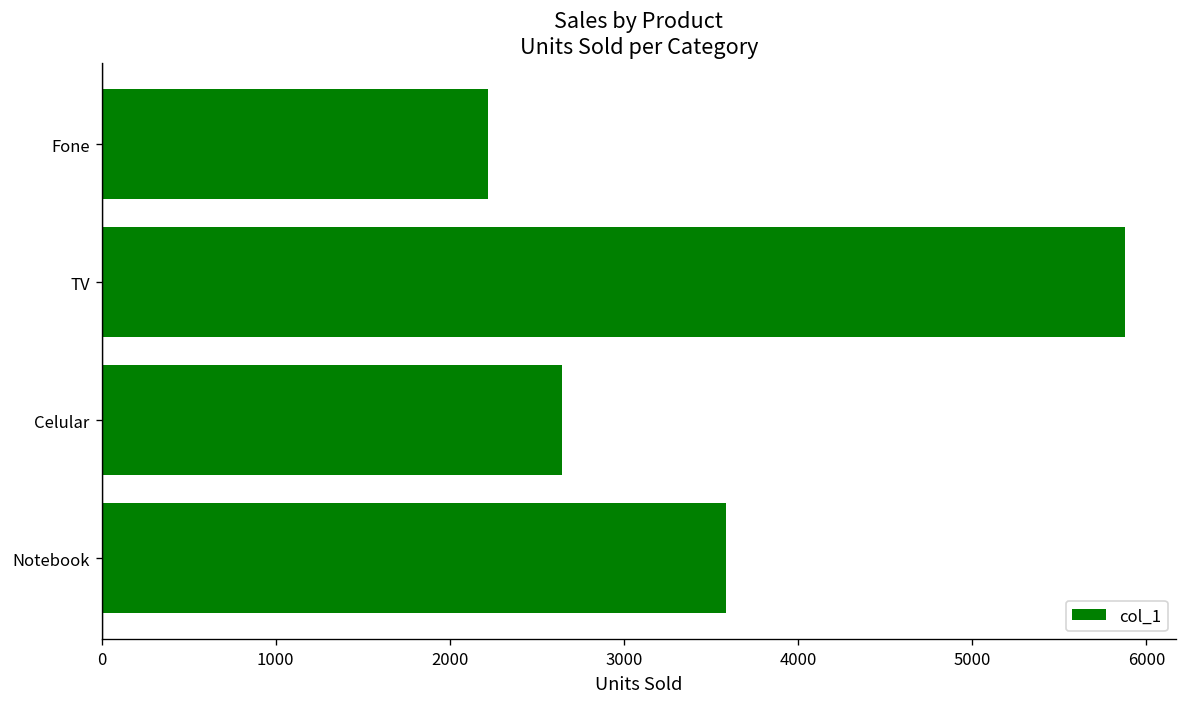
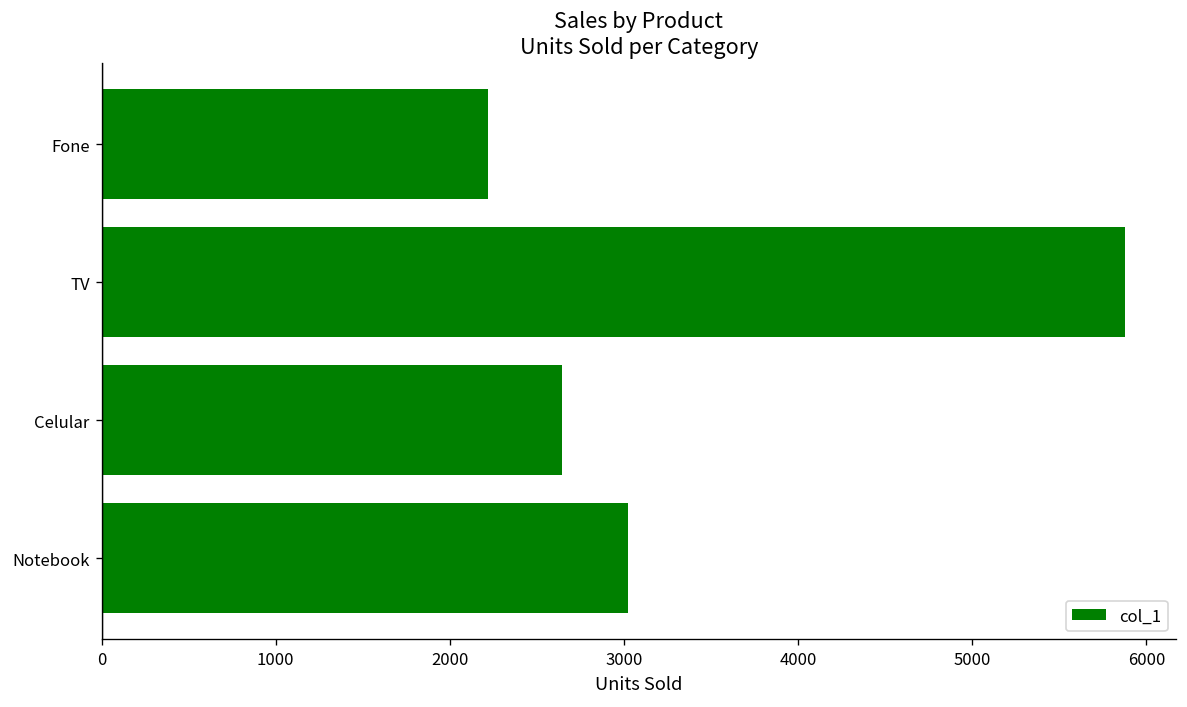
Notebook: 3590 -> 3020
